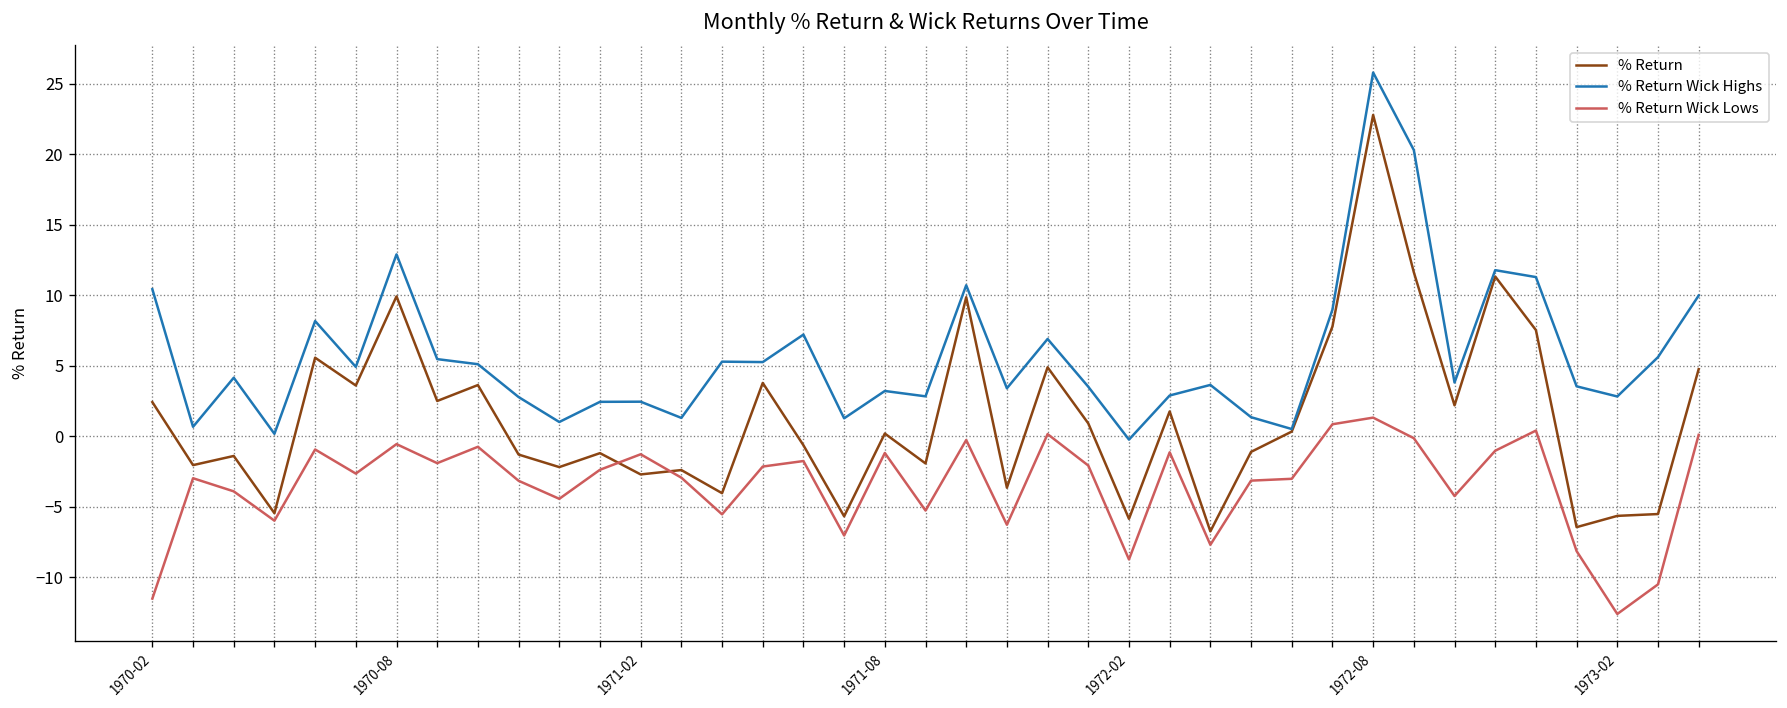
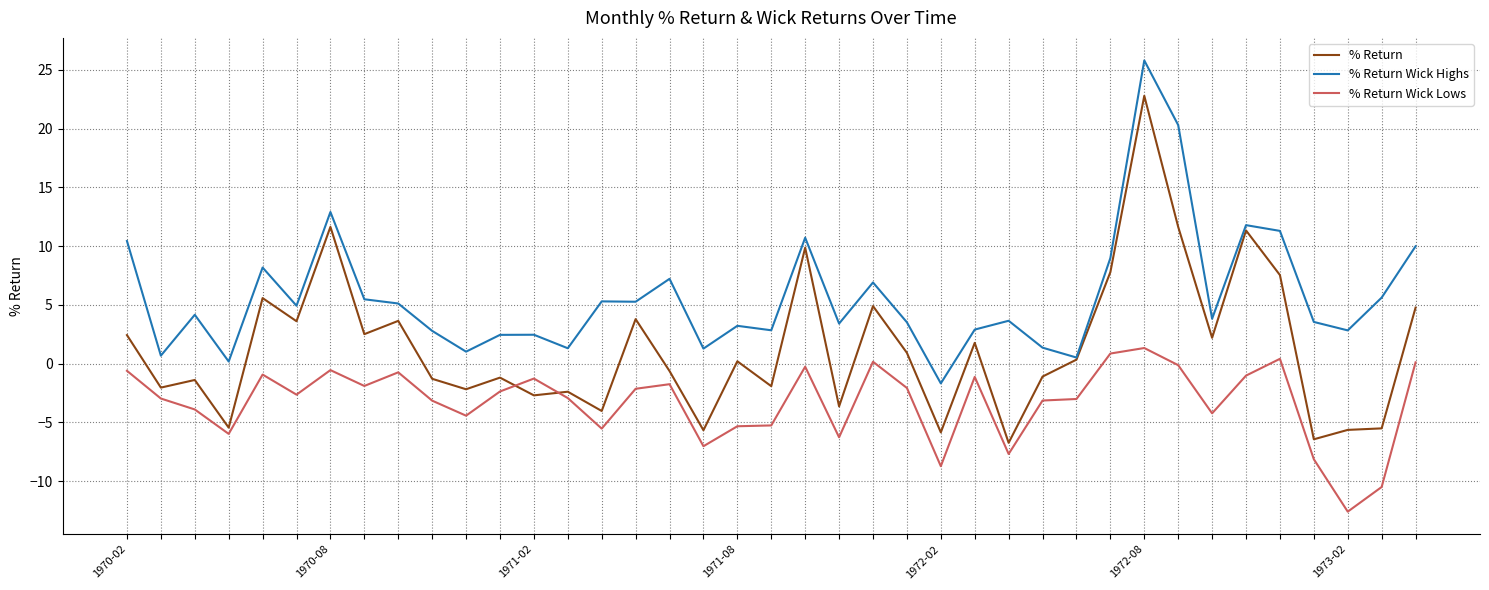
% Return Wick Lows, 1970-02: -11.5 -> -0.6
% Return, 1970-08: 9.9 -> 11.6
% Return Wick Lows, 1971-08: -1.2 -> -5.3
% Return Wick Highs, 1972-02: -0.2 -> -1.7
